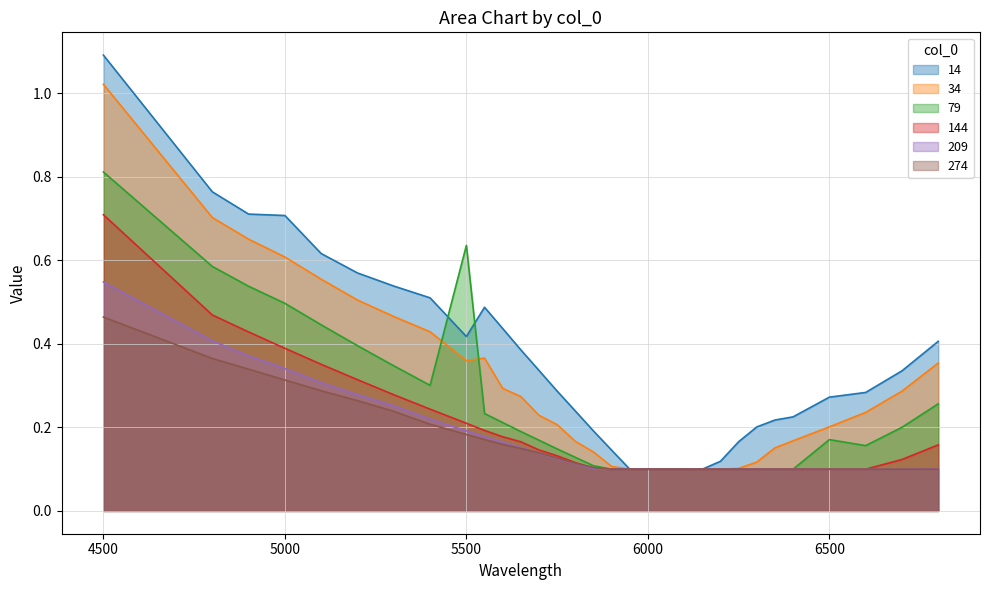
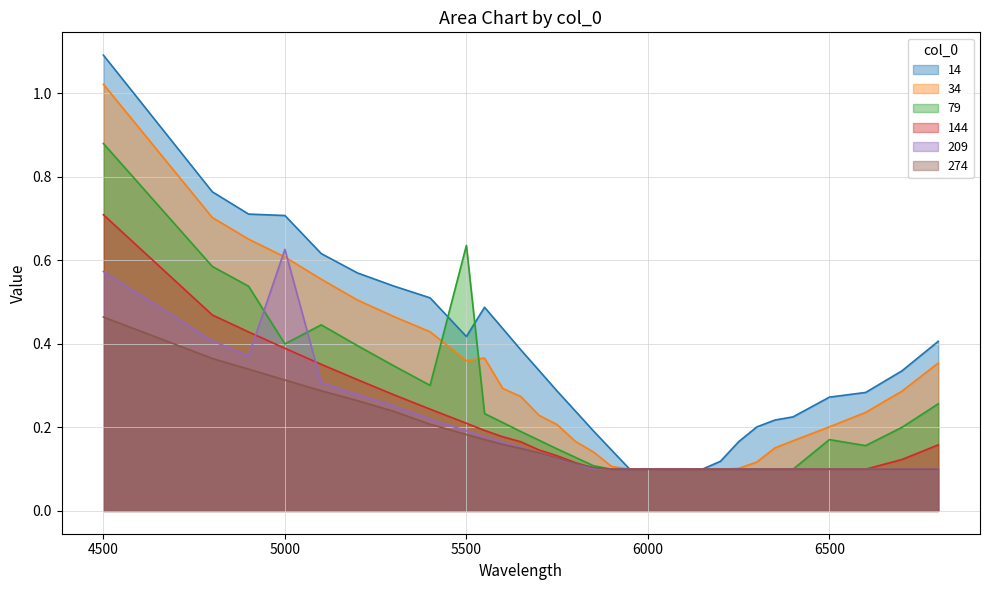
79, 4500: 0.81 -> 0.88
209, 4500: 0.55 -> 0.57
79, 5000: 0.50 -> 0.40
209, 5000: 0.34 -> 0.63
